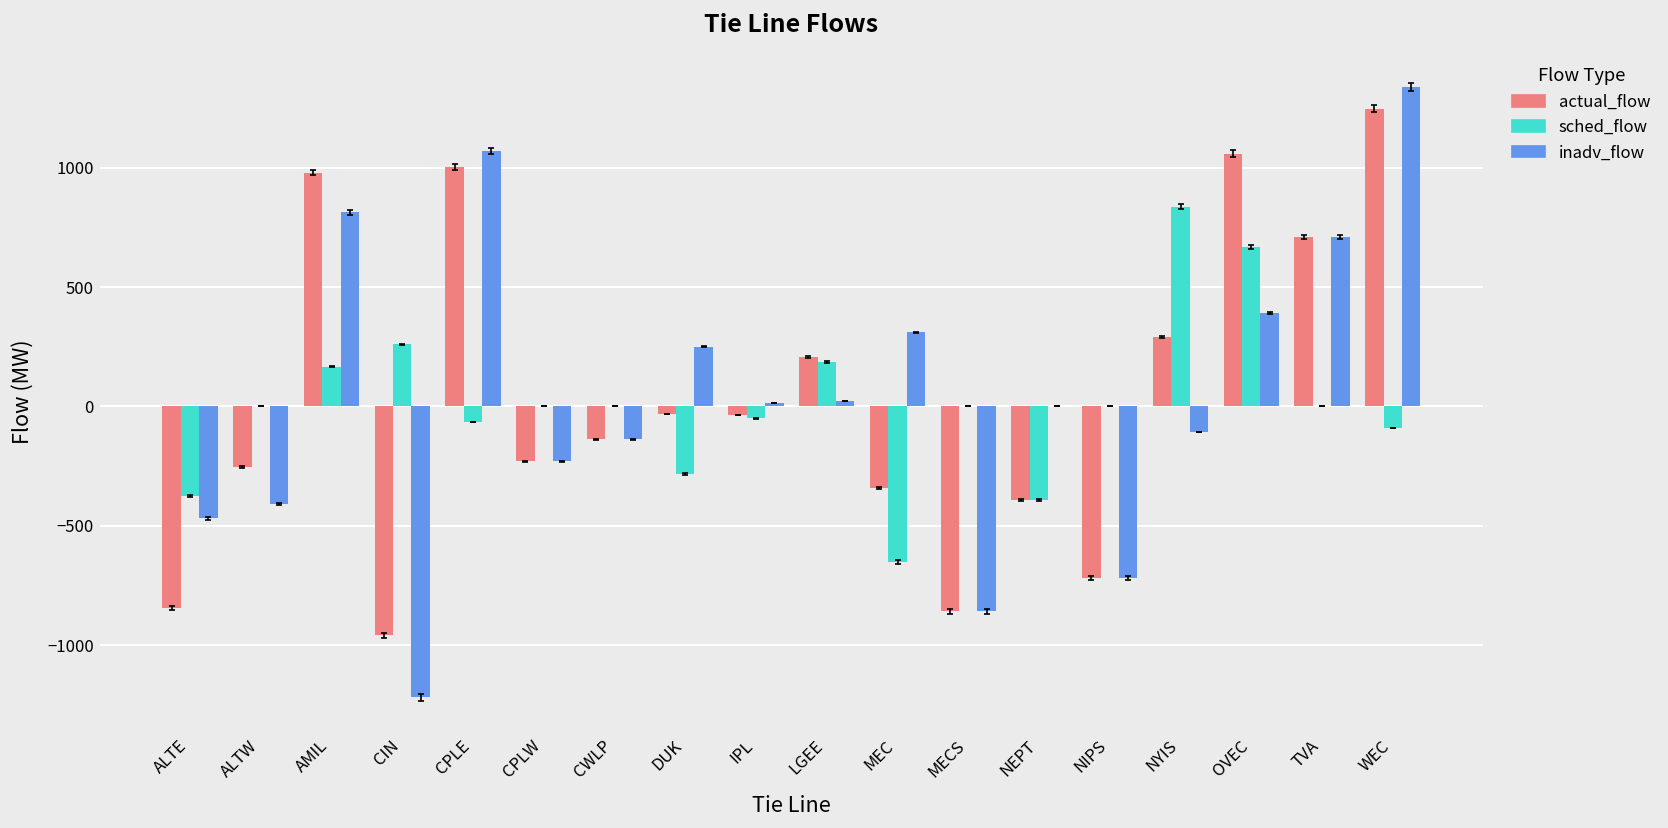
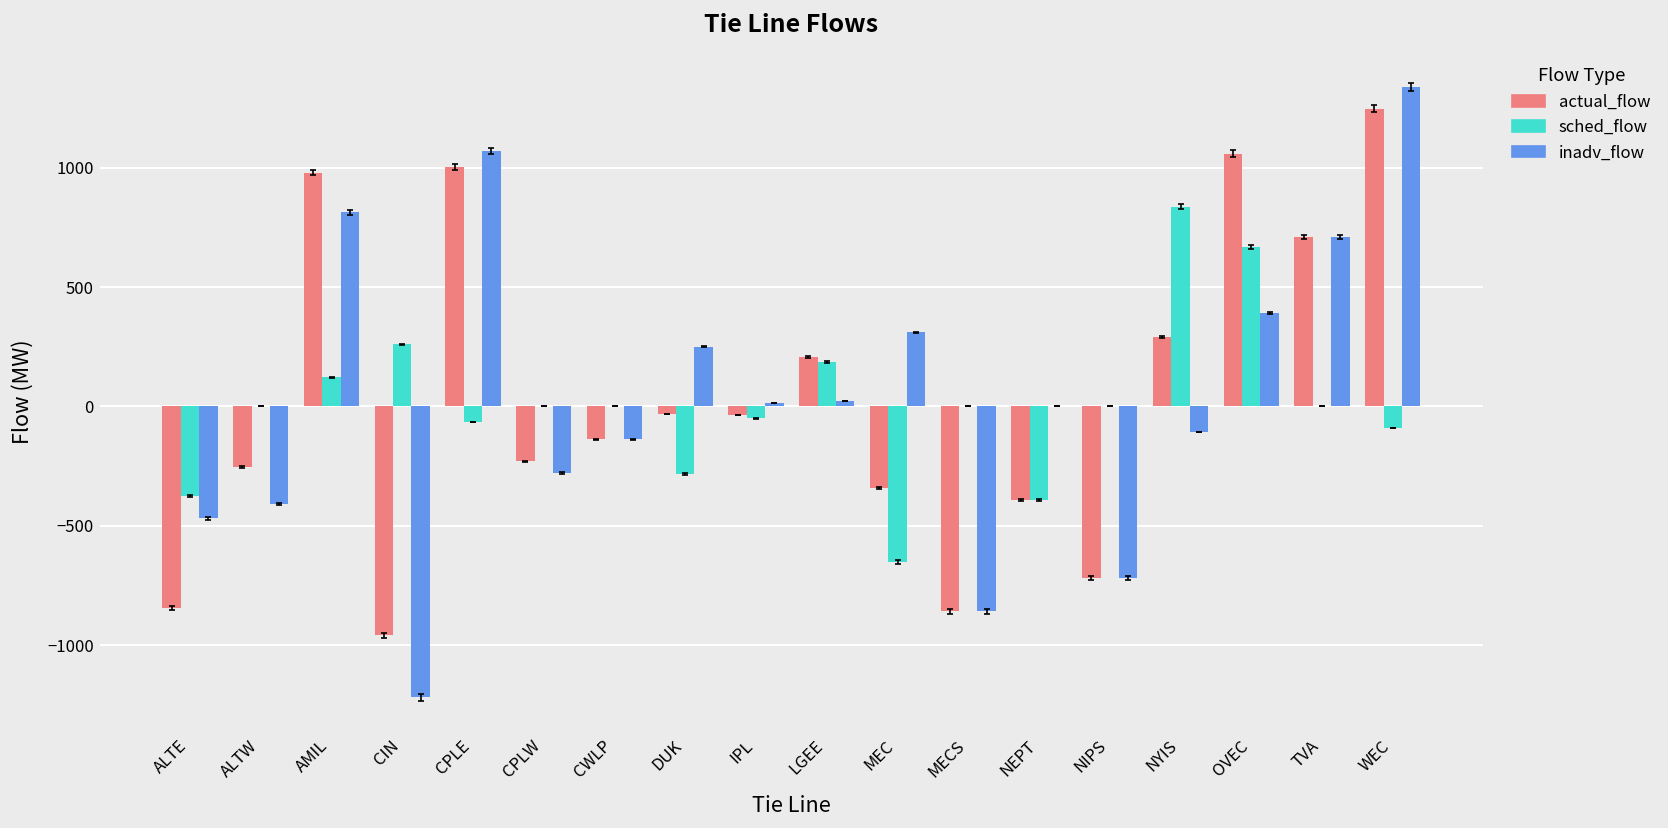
sched_flow, AMIL: 170 -> 120
inadv_flow, CPLW: -230 -> -280
